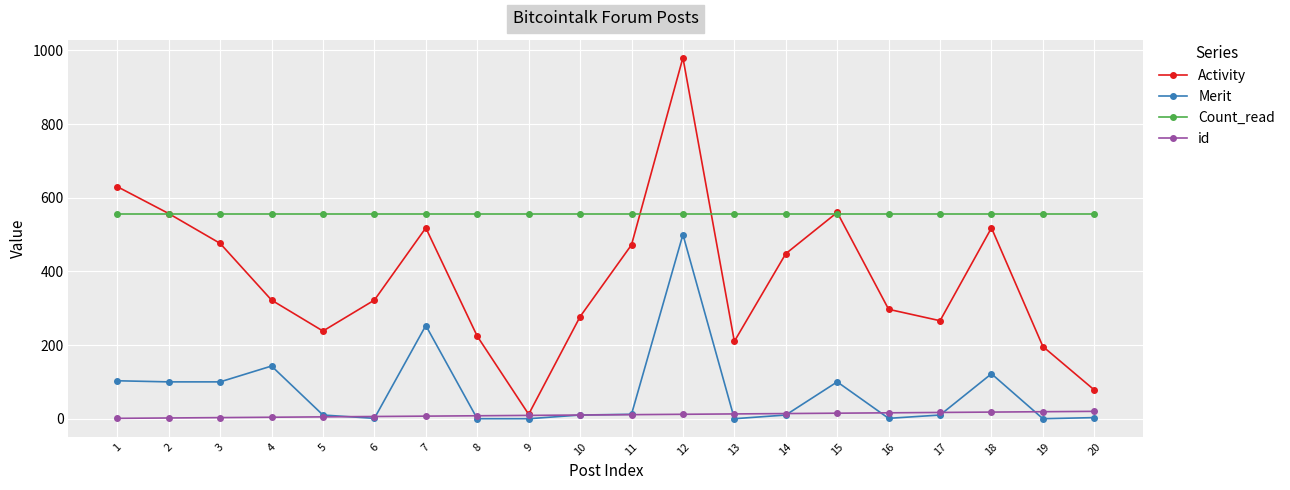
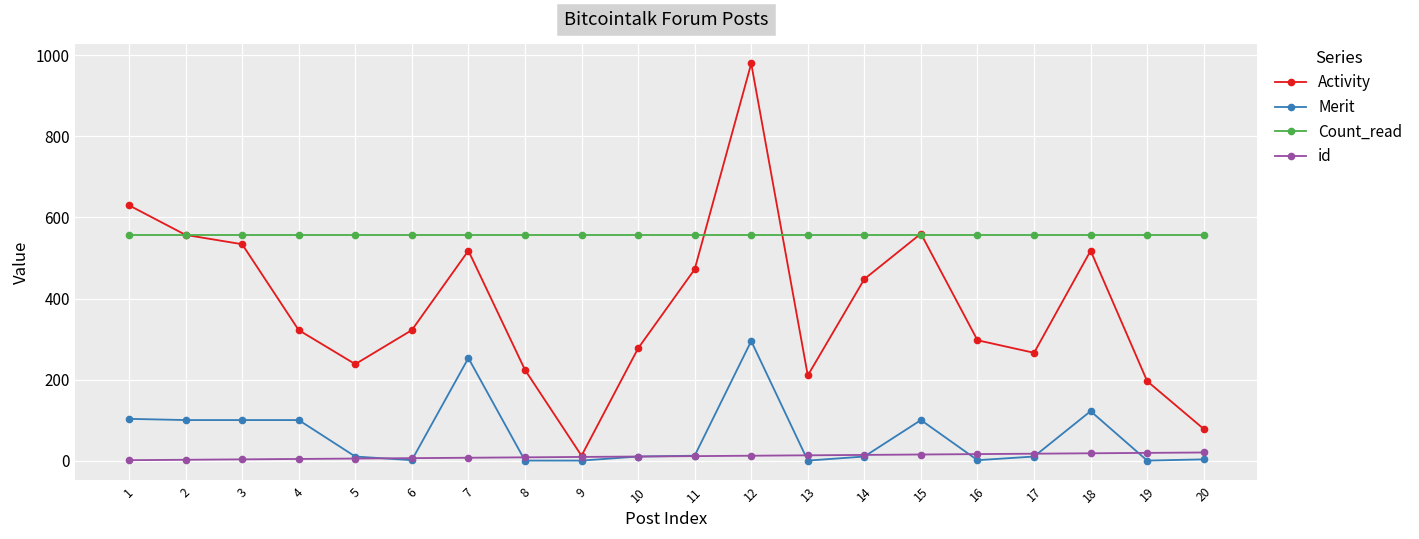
Activity, 3: 480 -> 530
Merit, 4: 140 -> 100
Merit, 12: 500 -> 300
